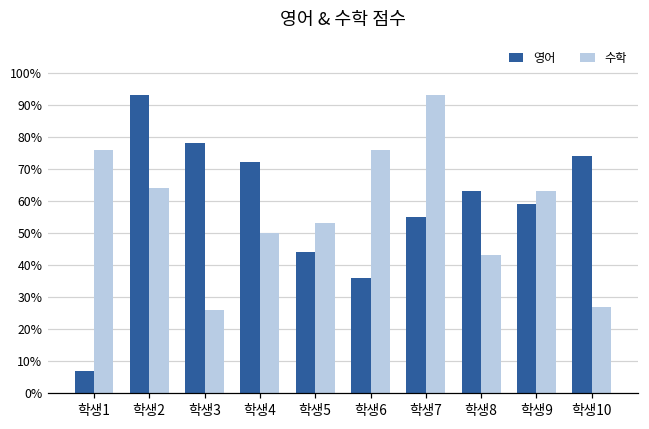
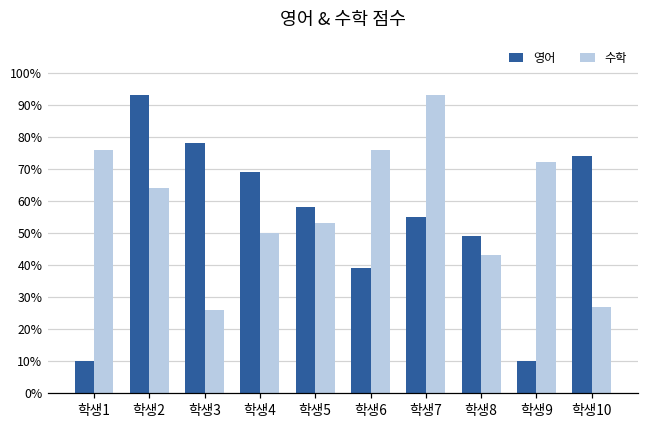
영어, 학생1: 7% -> 10%
영어, 학생4: 72% -> 69%
영어, 학생5: 44% -> 58%
영어, 학생6: 36% -> 39%
영어, 학생8: 63% -> 49%
영어, 학생9: 59% -> 10%
수학, 학생9: 63% -> 72%
